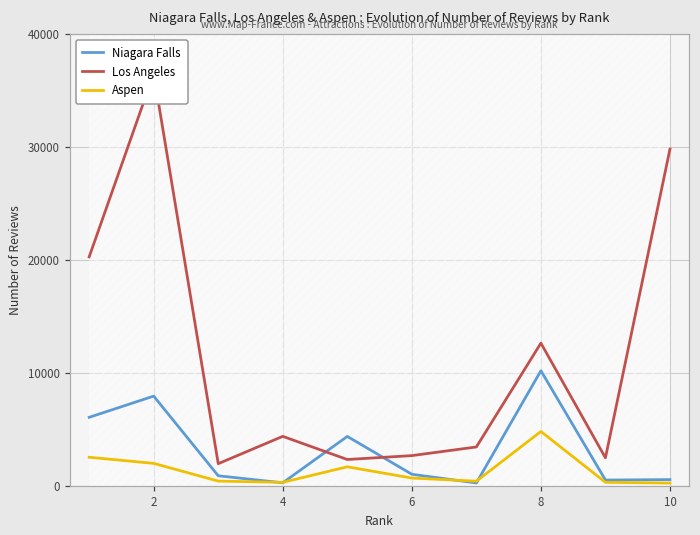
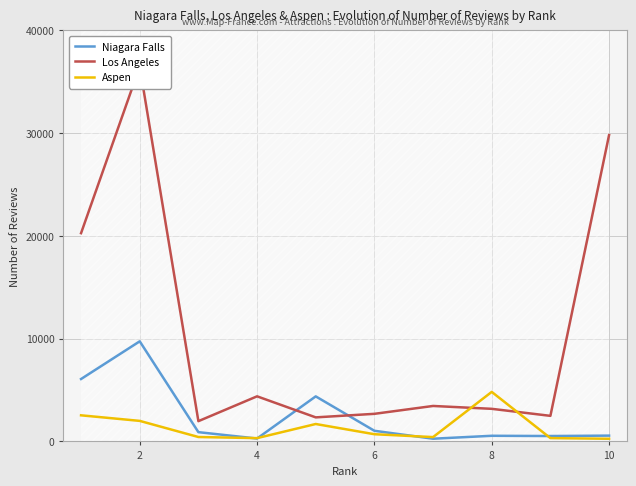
Niagara Falls, 2: 8000 -> 9700
Niagara Falls, 8: 10200 -> 500
Los Angeles, 8: 12600 -> 3200
